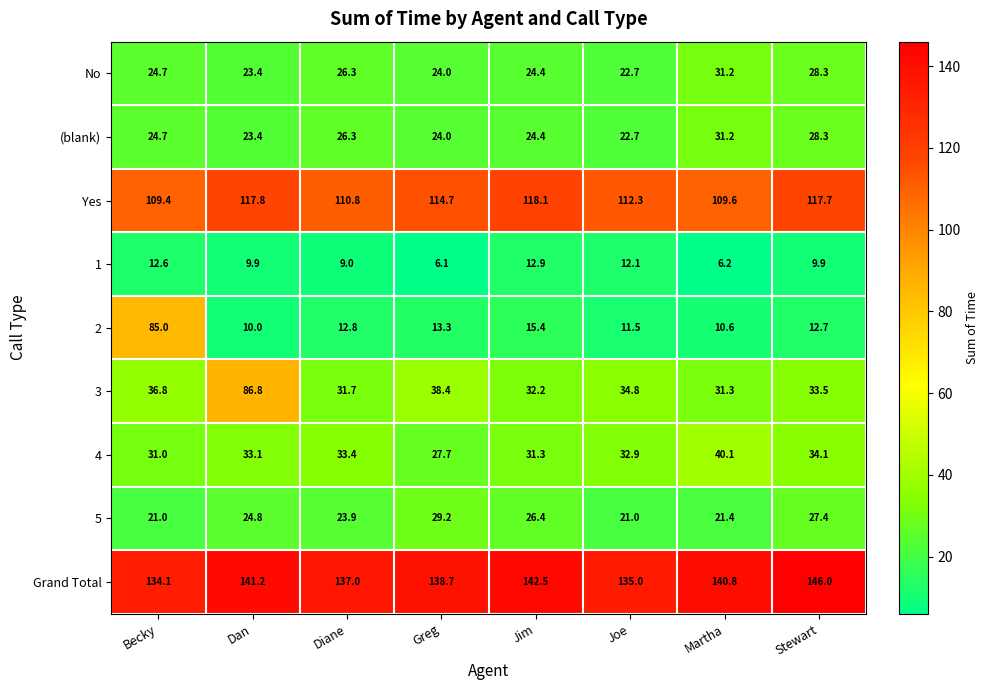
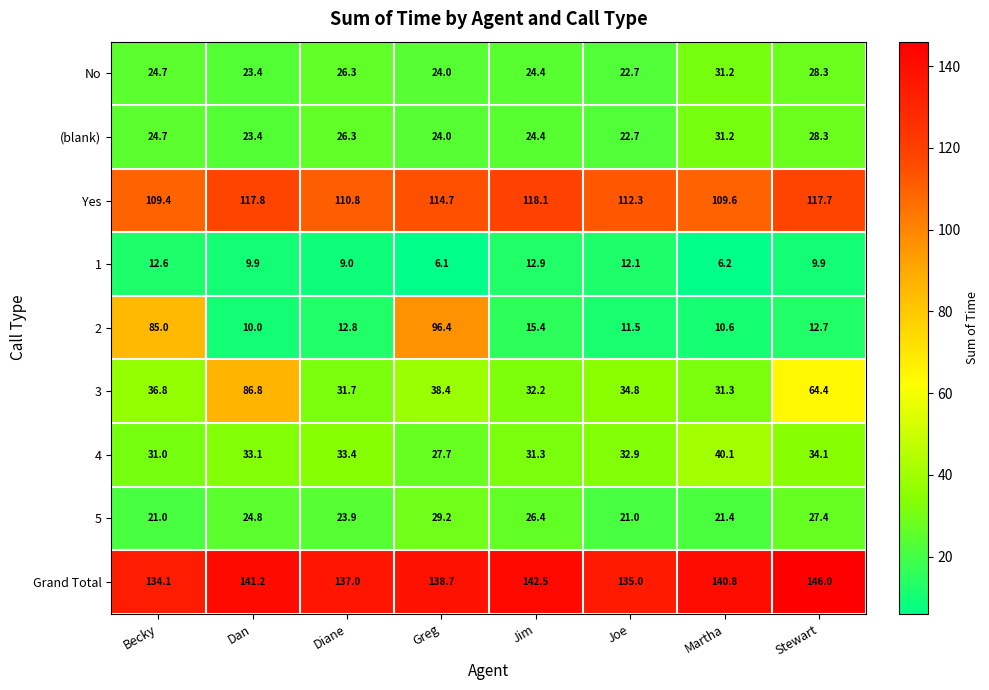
2, Greg: 13.3 -> 96.4
3, Stewart: 33.5 -> 64.4
